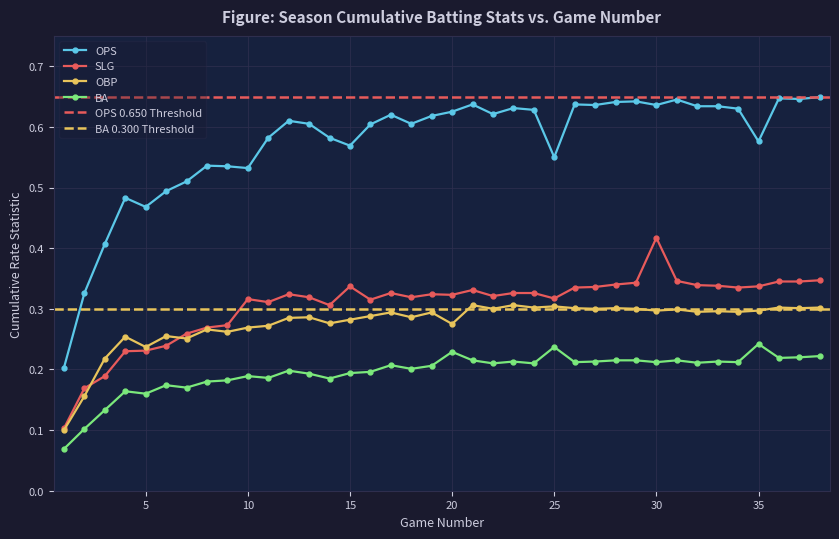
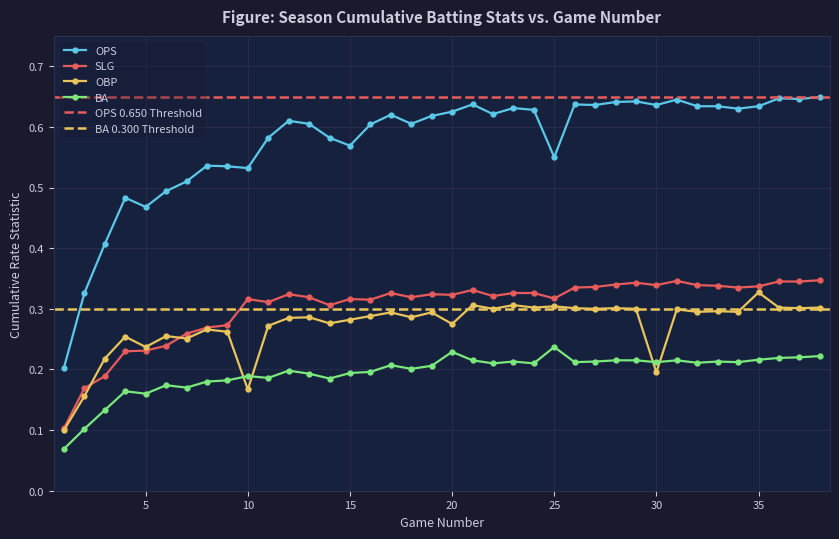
OBP, 10: 0.27 -> 0.17
SLG, 15: 0.34 -> 0.32
SLG, 30: 0.42 -> 0.34
OBP, 30: 0.30 -> 0.20
OPS, 35: 0.58 -> 0.63
OBP, 35: 0.30 -> 0.33
BA, 35: 0.24 -> 0.22
